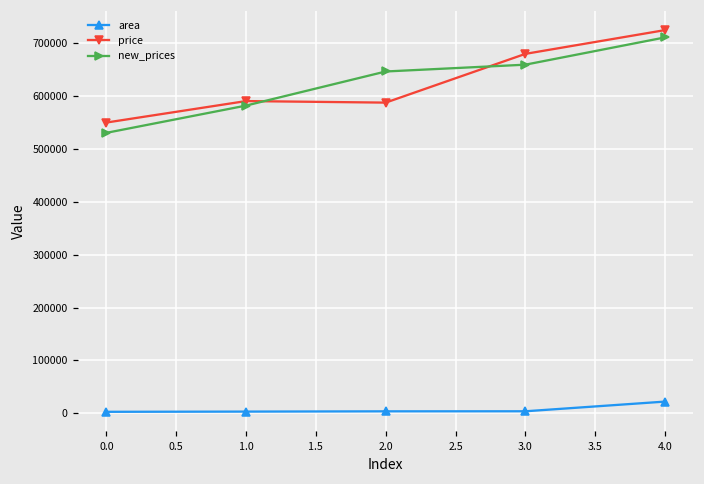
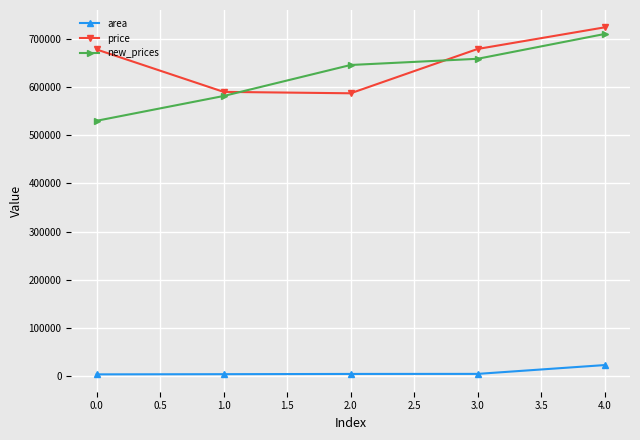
price, 0.0: 550000 -> 680000
